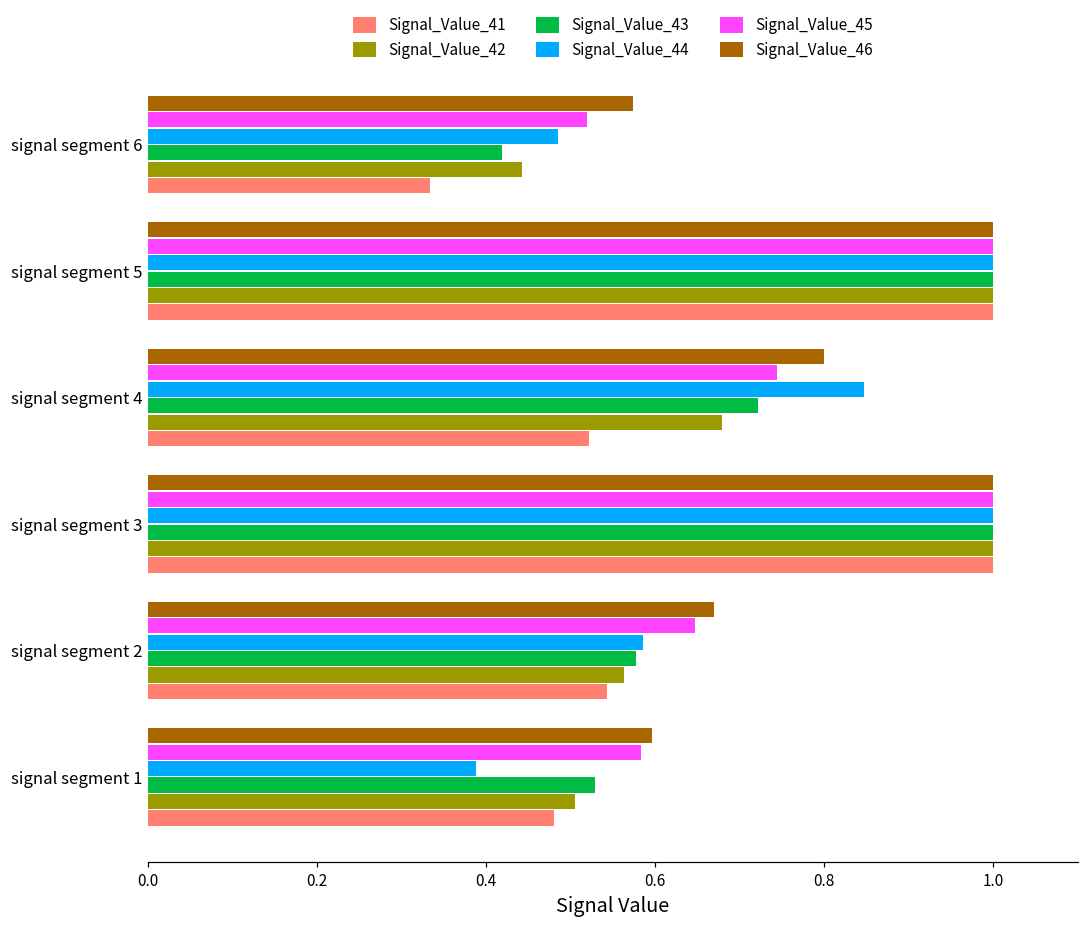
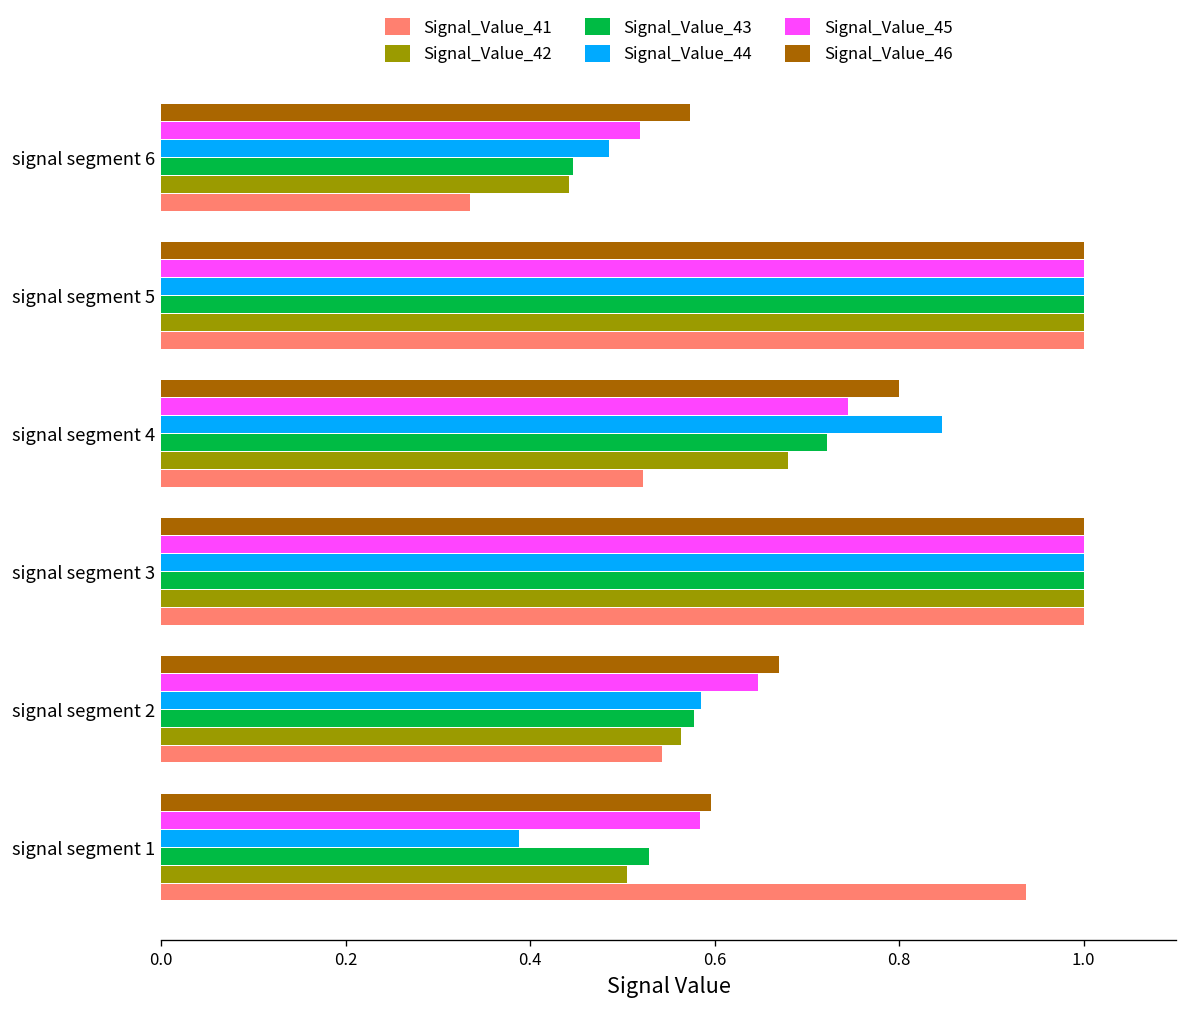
Signal_Value_43, signal segment 6: 0.42 -> 0.45
Signal_Value_41, signal segment 1: 0.48 -> 0.94
